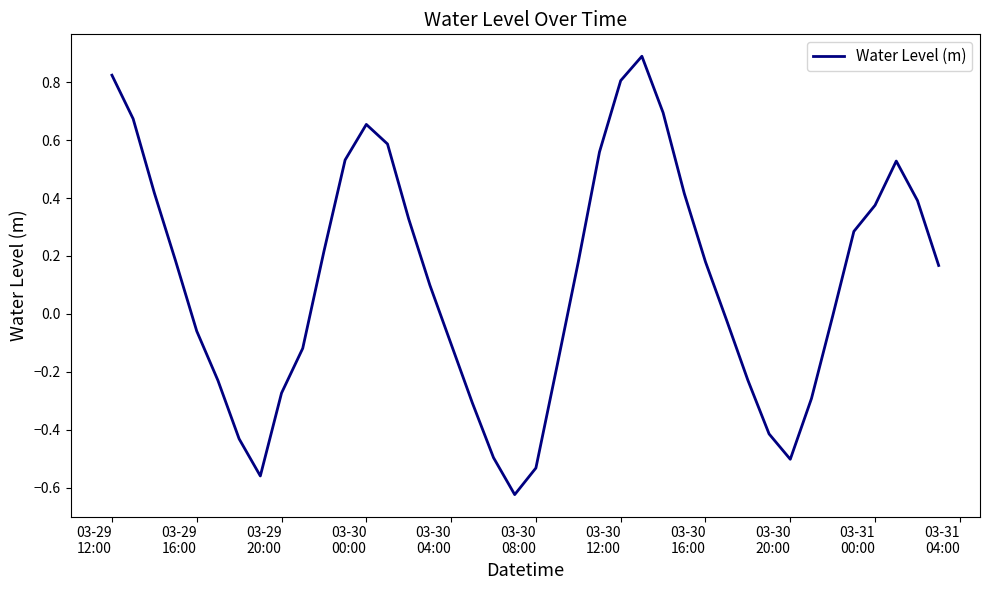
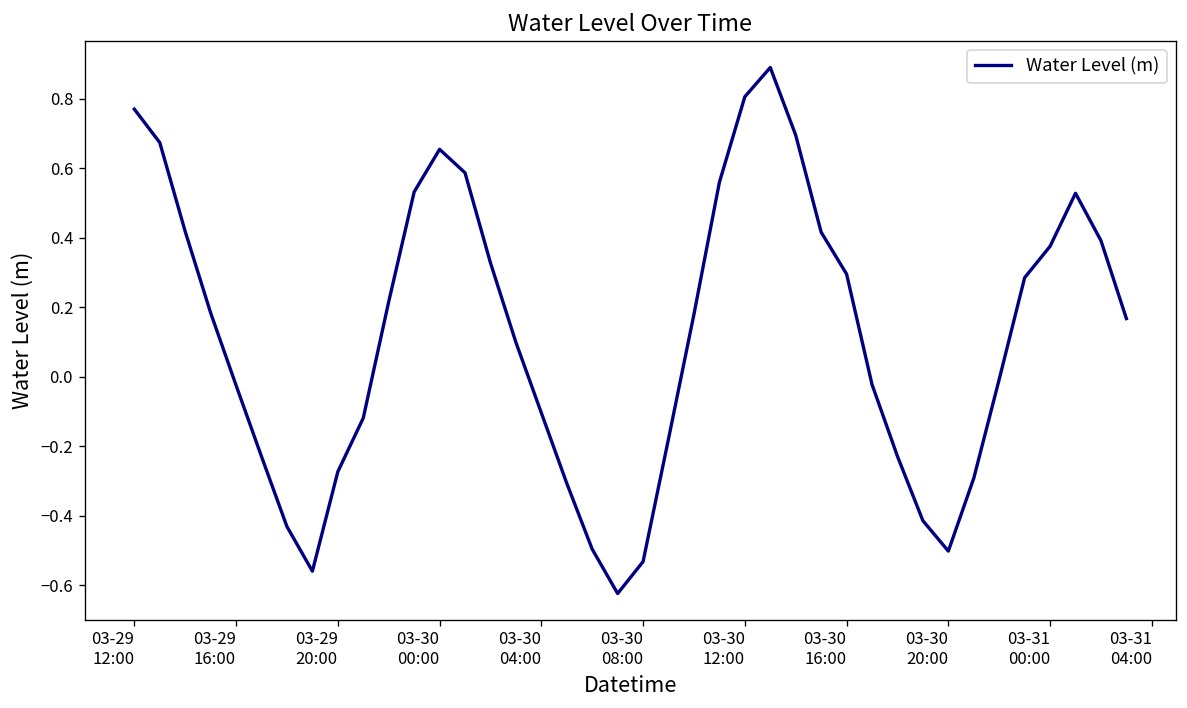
03-29 12:00: 0.82 -> 0.77
03-29 16:00: -0.06 -> -0.02
03-30 16:00: 0.18 -> 0.30
